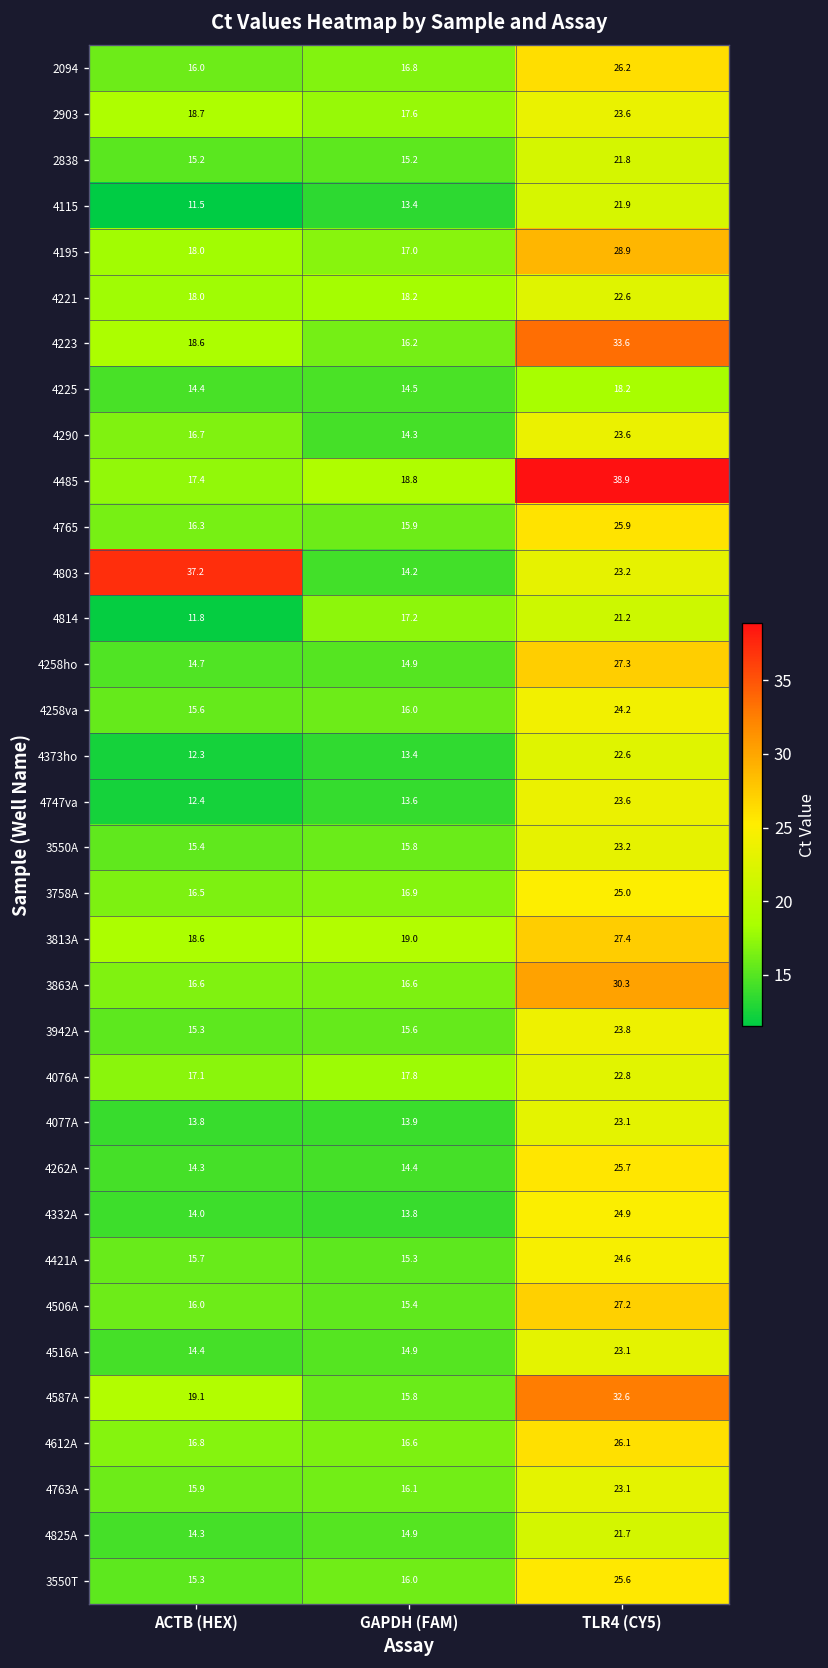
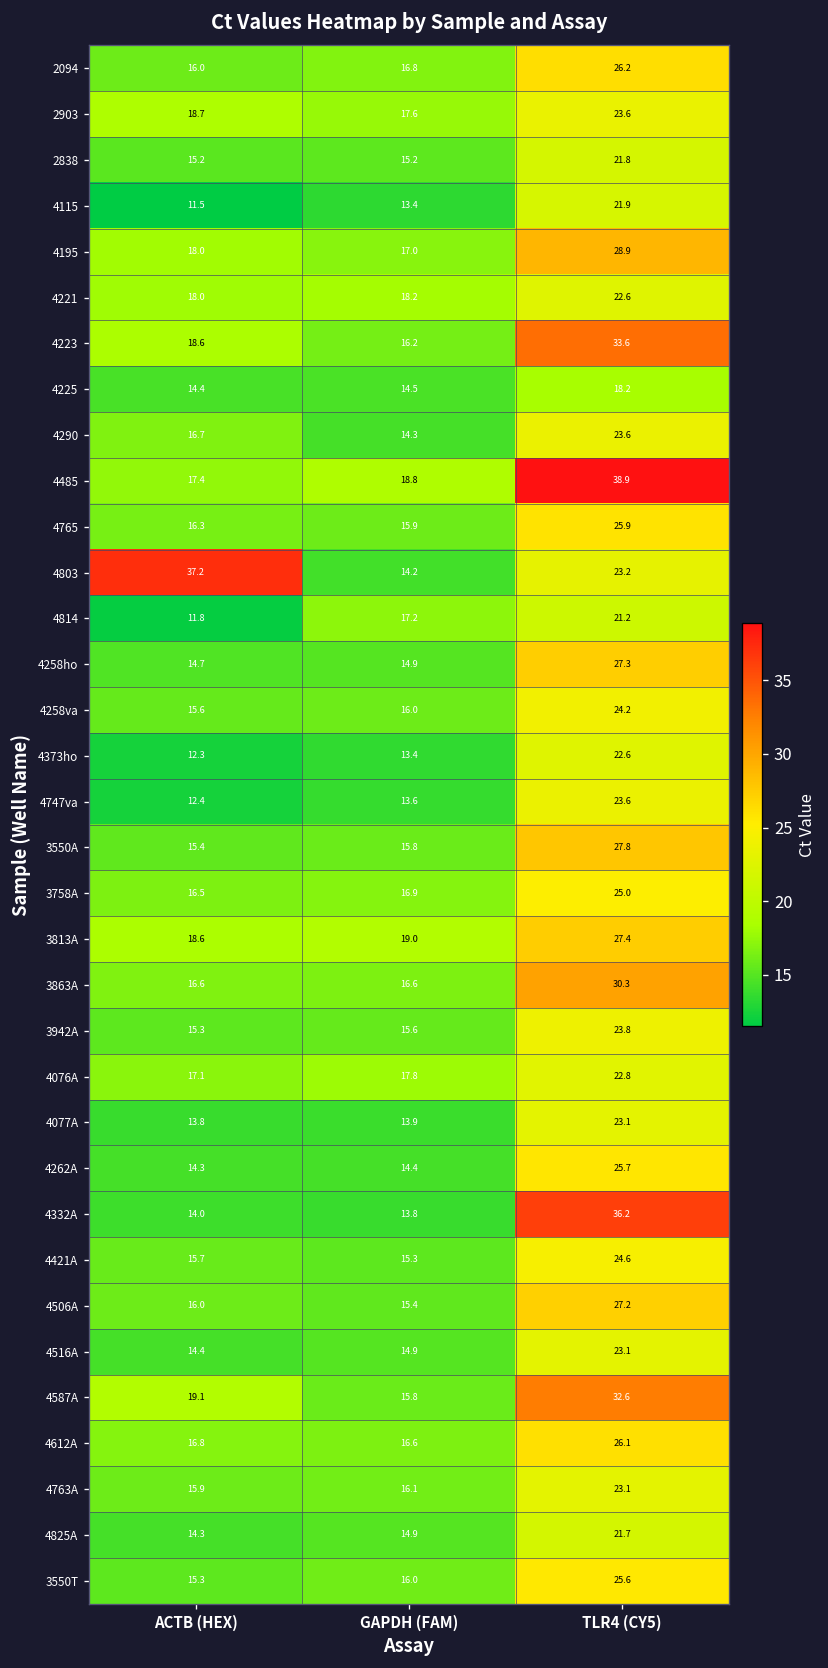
3550A, TLR4 (CY5): 23.2 -> 27.8
4332A, TLR4 (CY5): 24.9 -> 36.2
